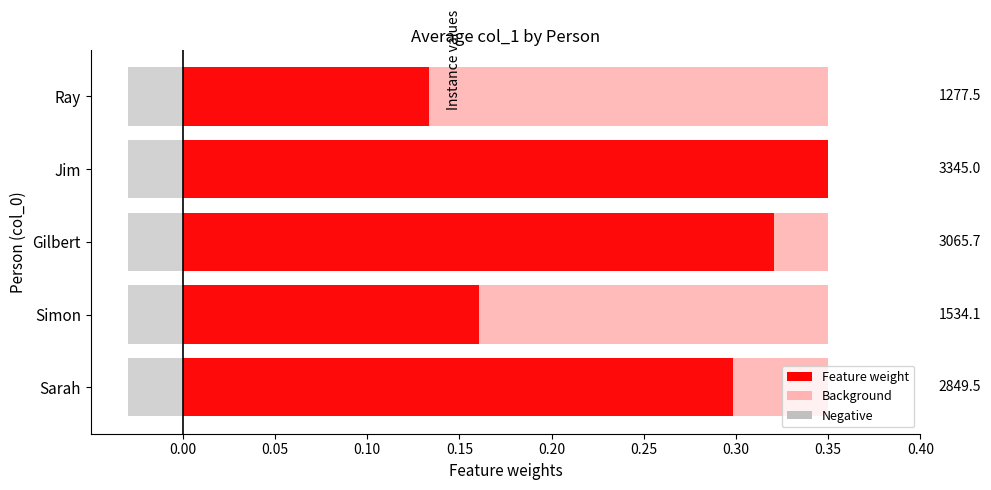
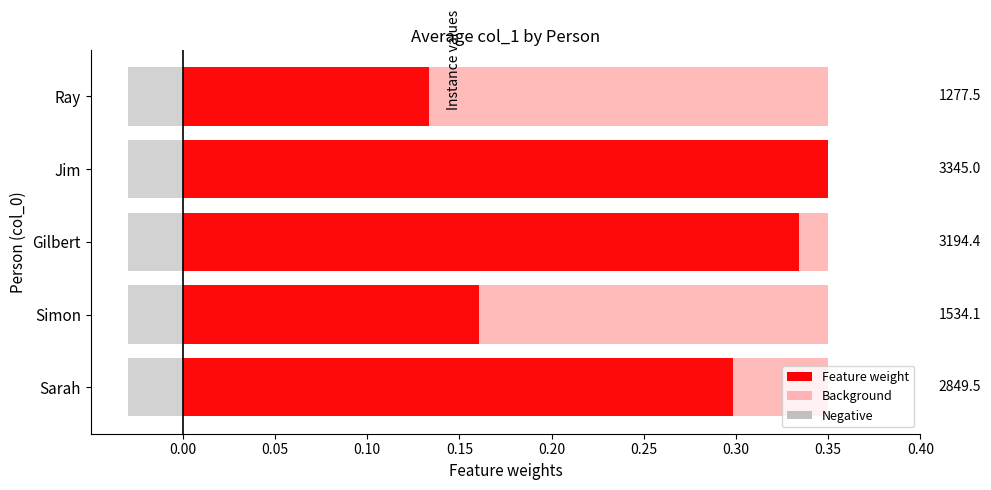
Feature weight, Gilbert: 3065.7 -> 3194.4
